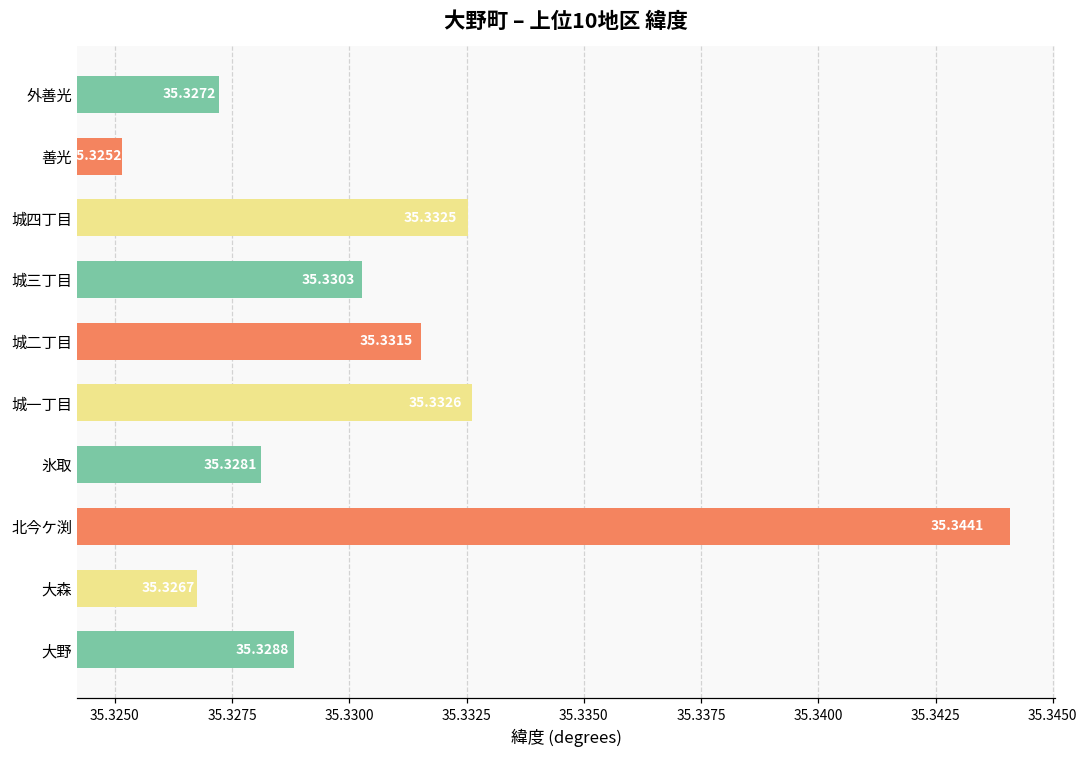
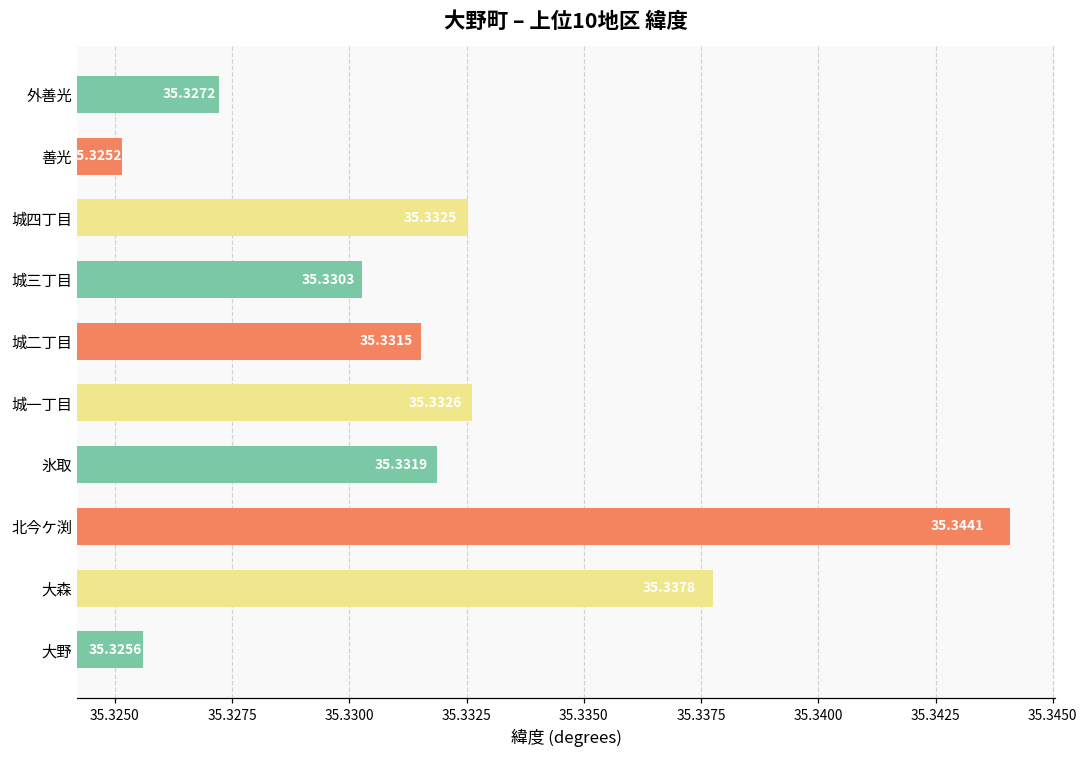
氷取: 35.3281 -> 35.3319
大森: 35.3267 -> 35.3378
大野: 35.3288 -> 35.3256
